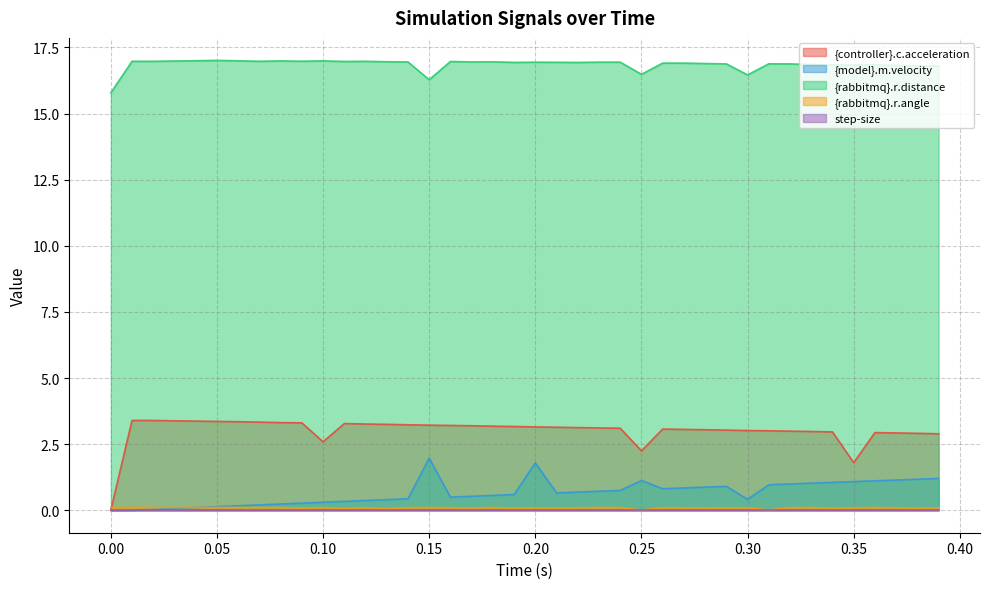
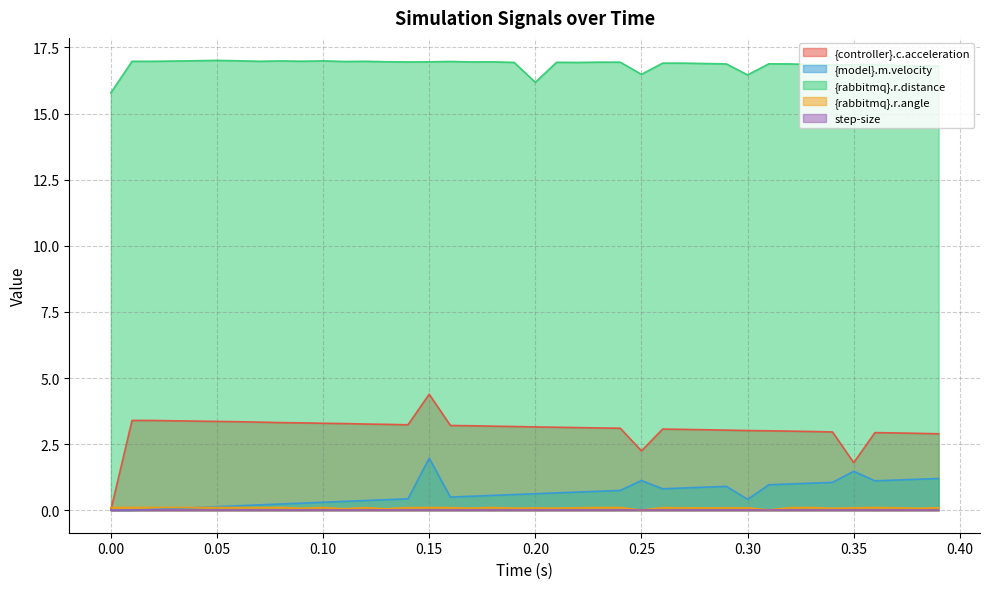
{controller}.c.acceleration, 0.10: 2.6 -> 3.3
{controller}.c.acceleration, 0.15: 3.2 -> 4.4
{rabbitmq}.r.distance, 0.15: 16.3 -> 17.0
{model}.m.velocity, 0.20: 1.8 -> 0.6
{rabbitmq}.r.distance, 0.20: 16.9 -> 16.2
{model}.m.velocity, 0.35: 1.1 -> 1.5
